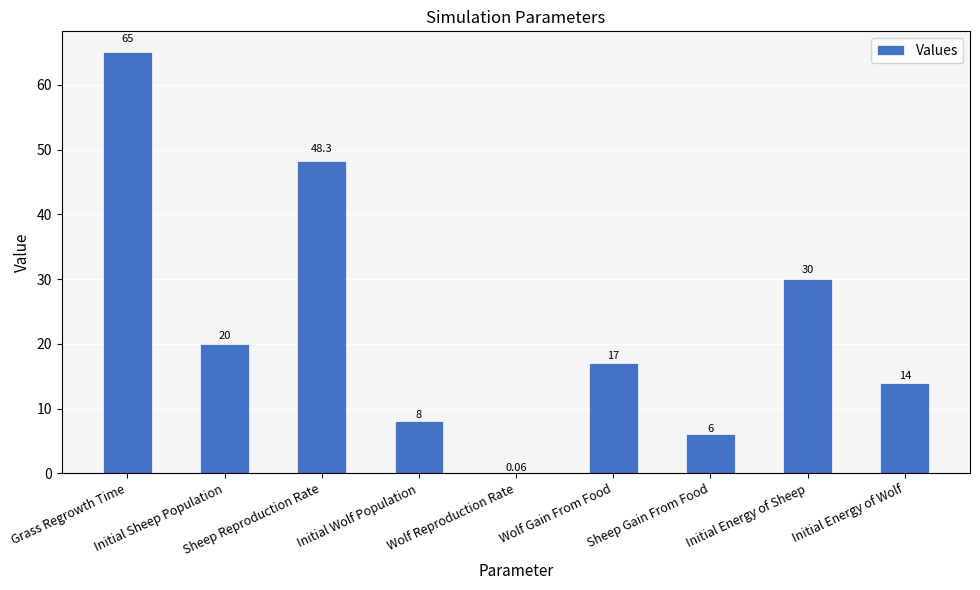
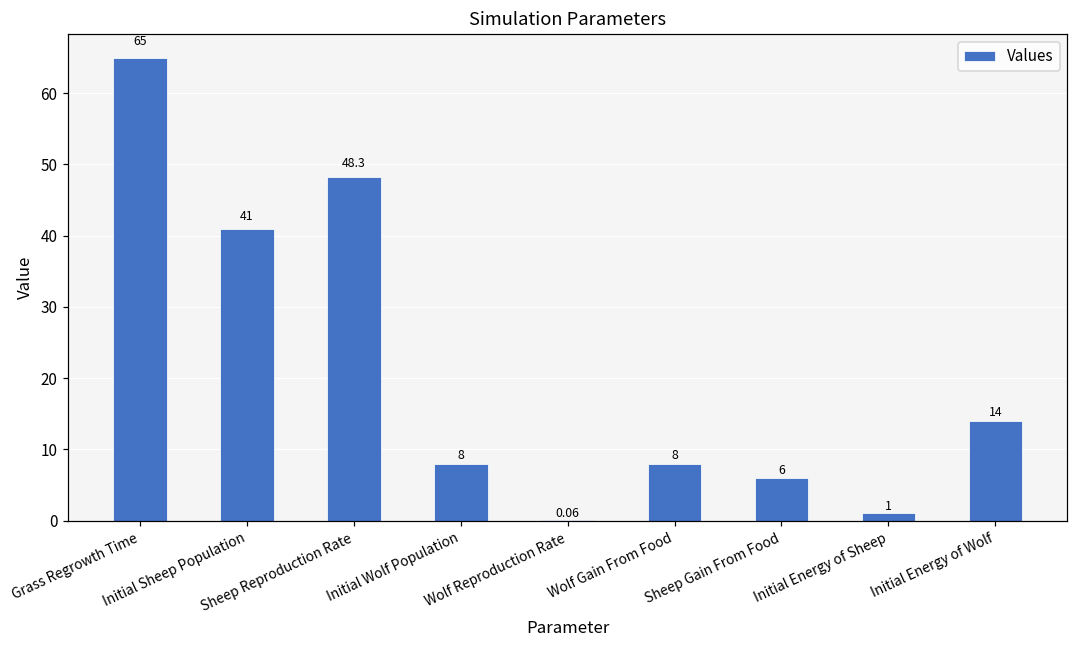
Initial Sheep Population: 20 -> 41
Wolf Gain From Food: 17 -> 8
Initial Energy of Sheep: 30 -> 1
